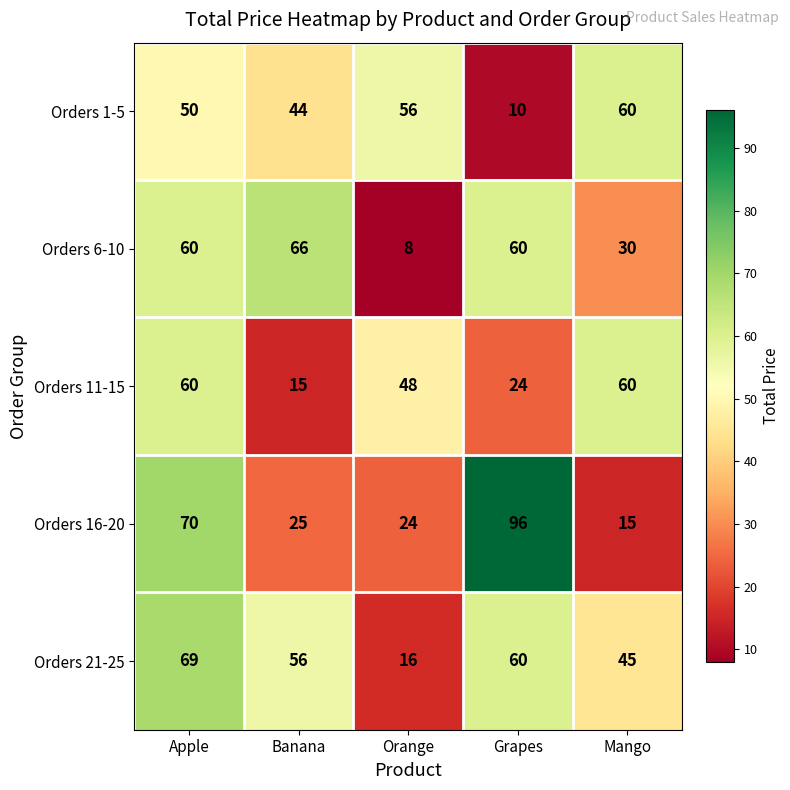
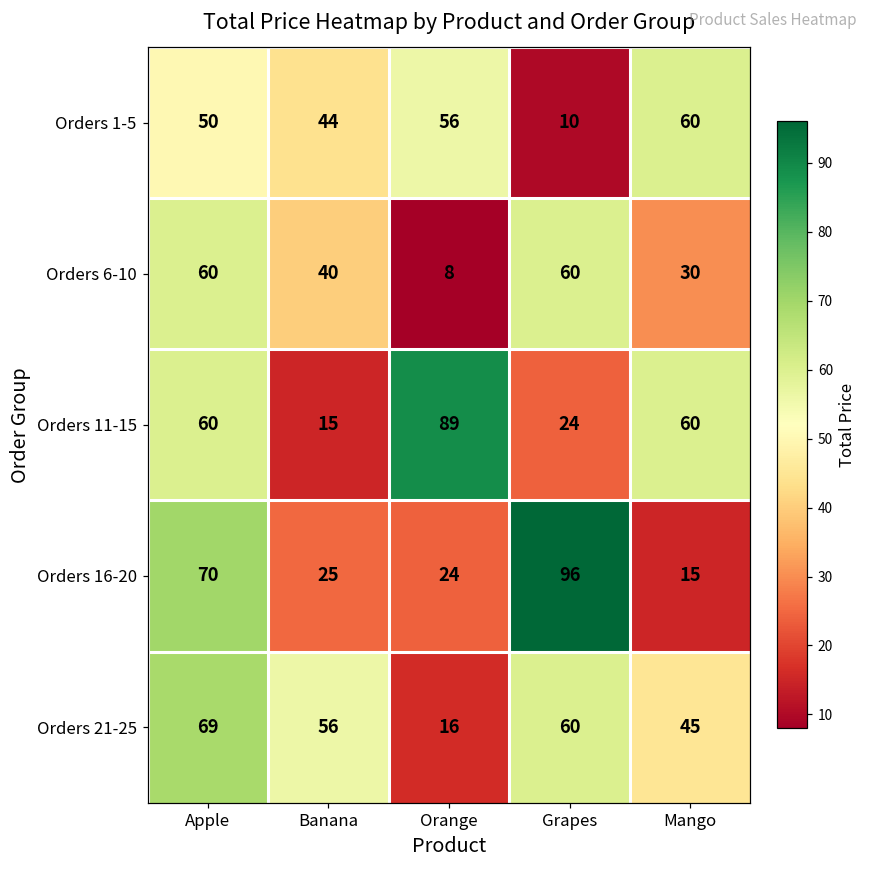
Orders 6-10, Banana: 66 -> 40
Orders 11-15, Orange: 48 -> 89
